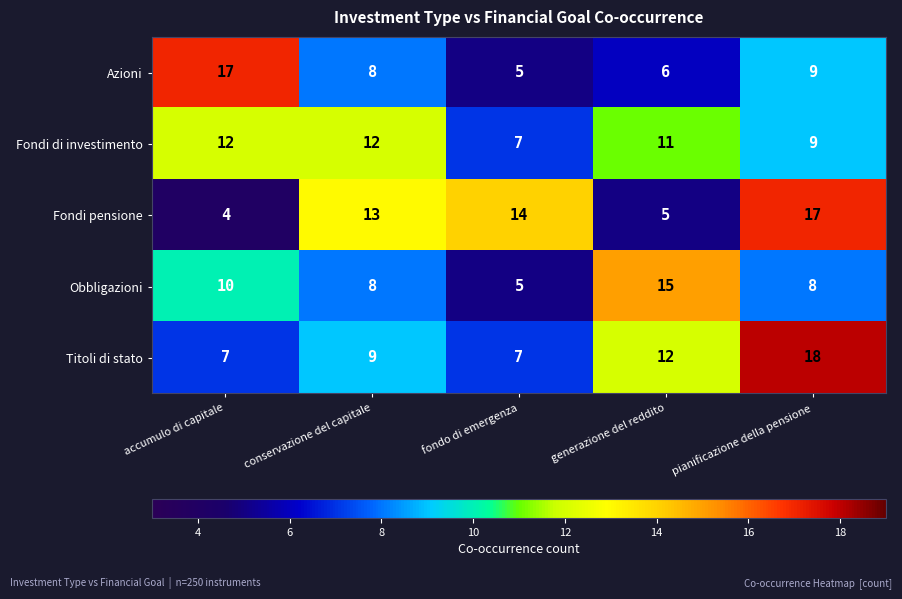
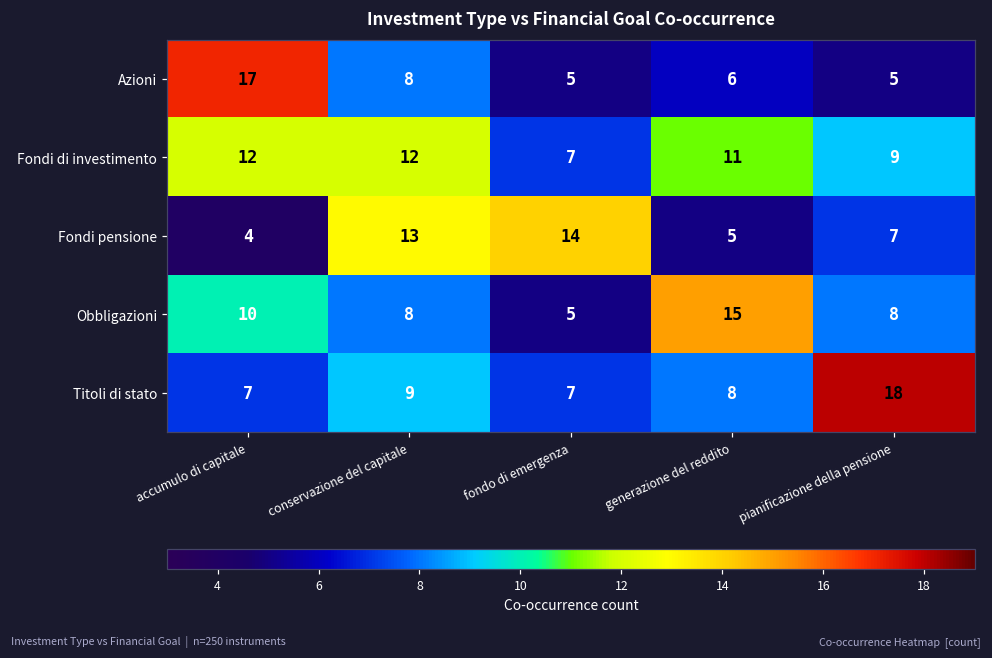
Azioni, pianificazione della pensione: 9 -> 5
Fondi pensione, pianificazione della pensione: 17 -> 7
Titoli di stato, generazione del reddito: 12 -> 8
